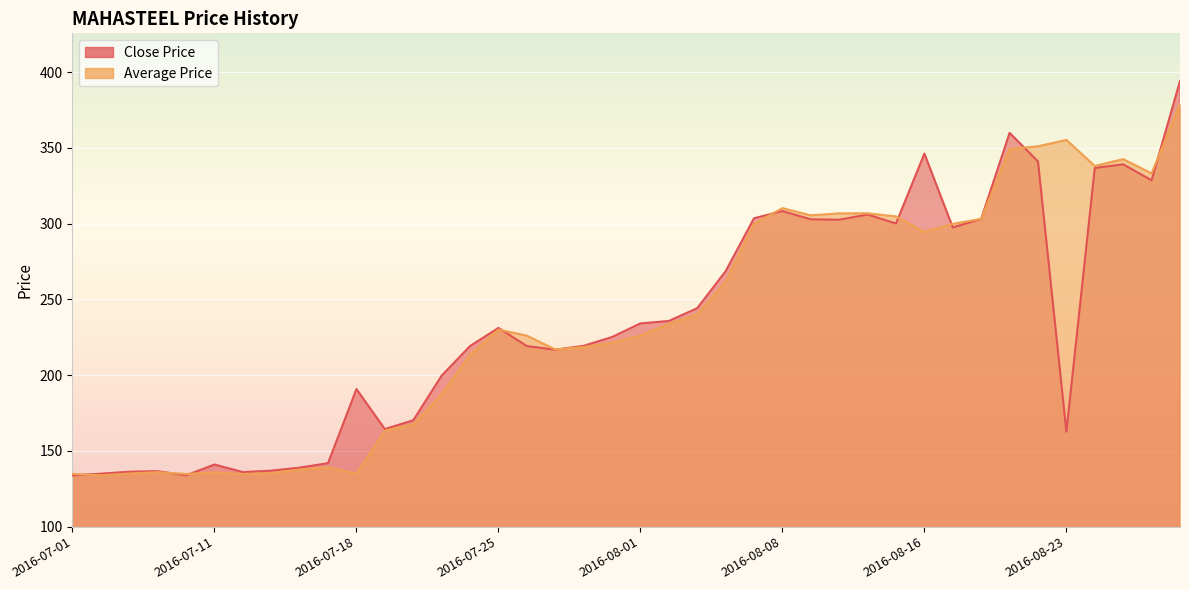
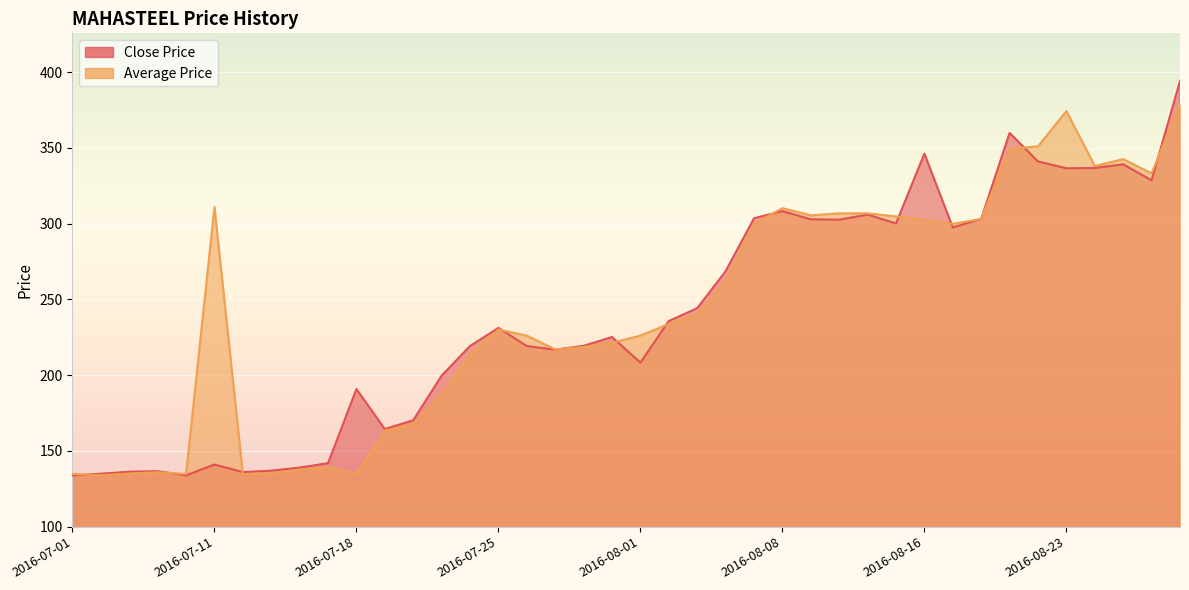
Average Price, 2016-07-11: 136 -> 311
Close Price, 2016-08-01: 234 -> 208
Average Price, 2016-08-16: 294 -> 303
Close Price, 2016-08-23: 163 -> 337
Average Price, 2016-08-23: 355 -> 374
